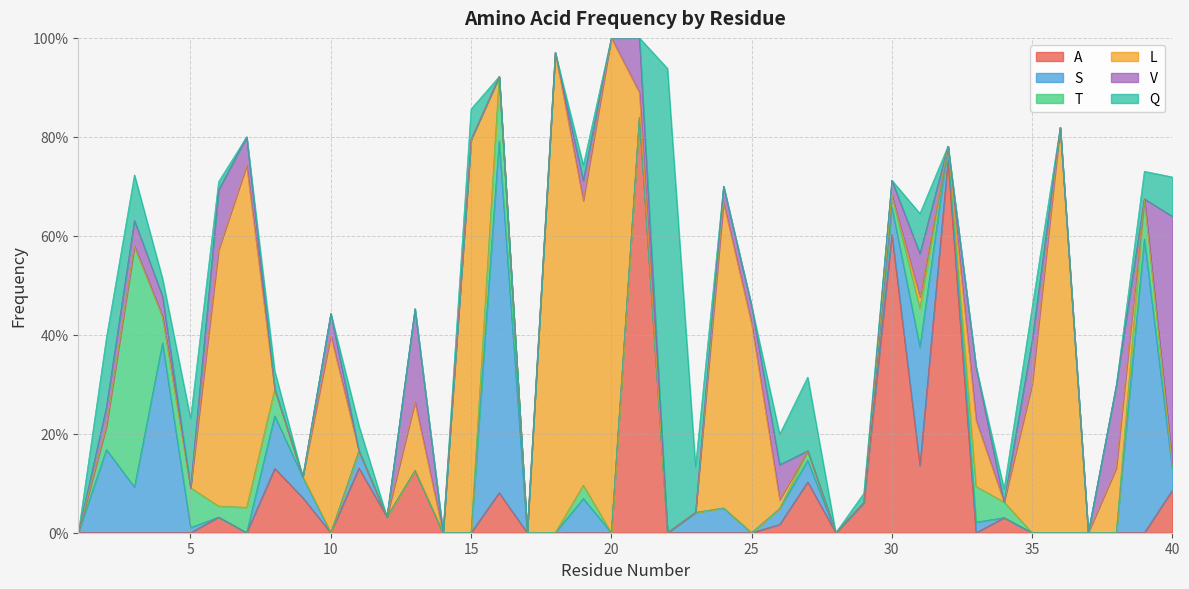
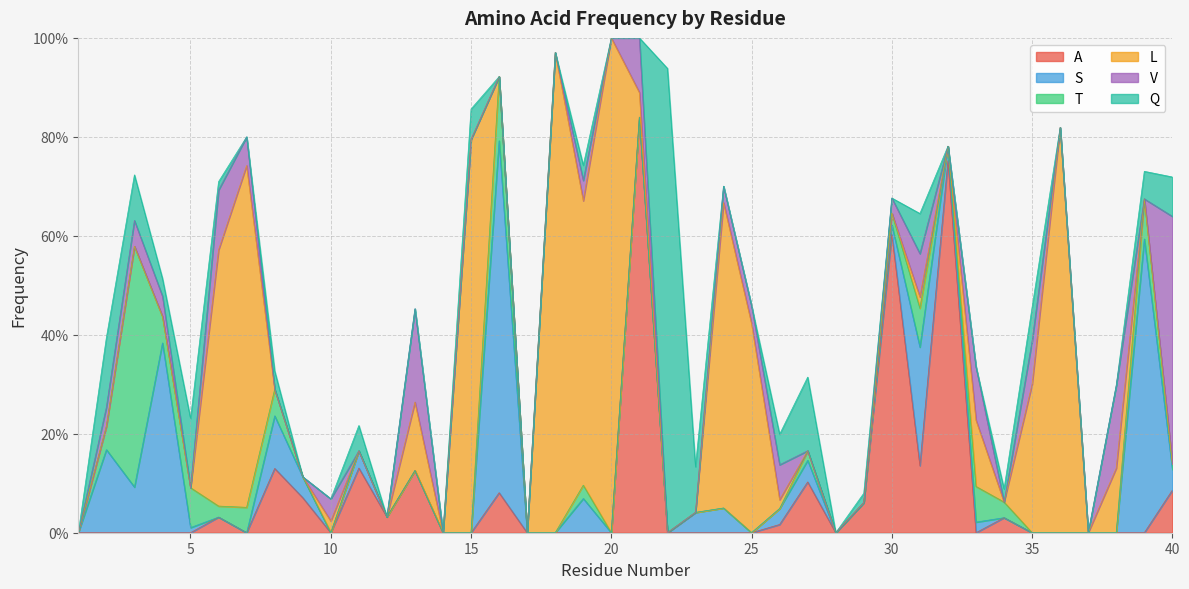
L, 10: 40% -> 2%
S, 30: 5% -> 2%
